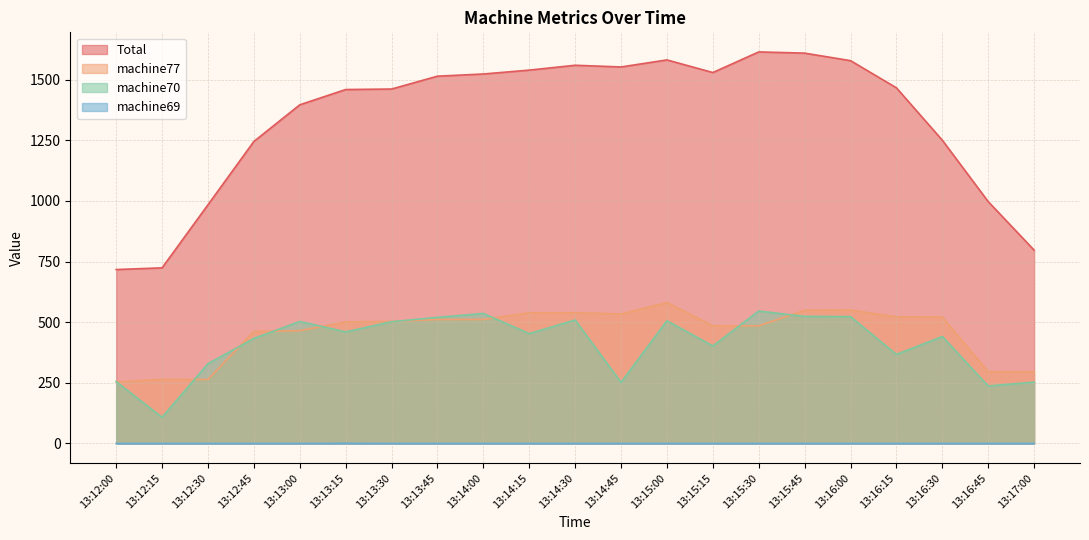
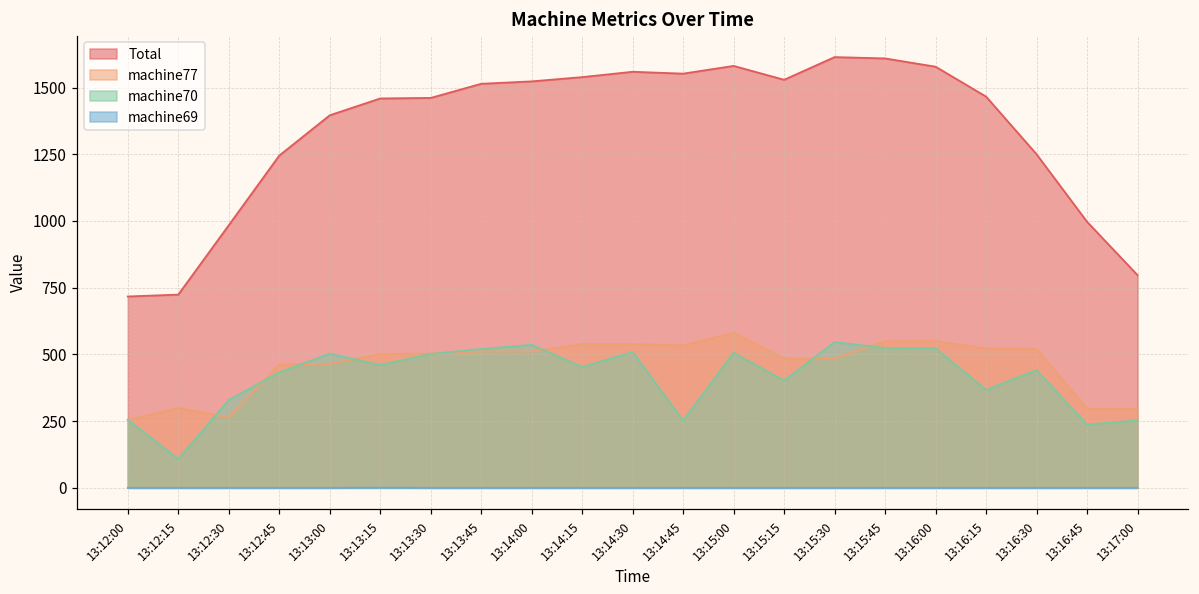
machine77, 13:12:15: 260 -> 300
